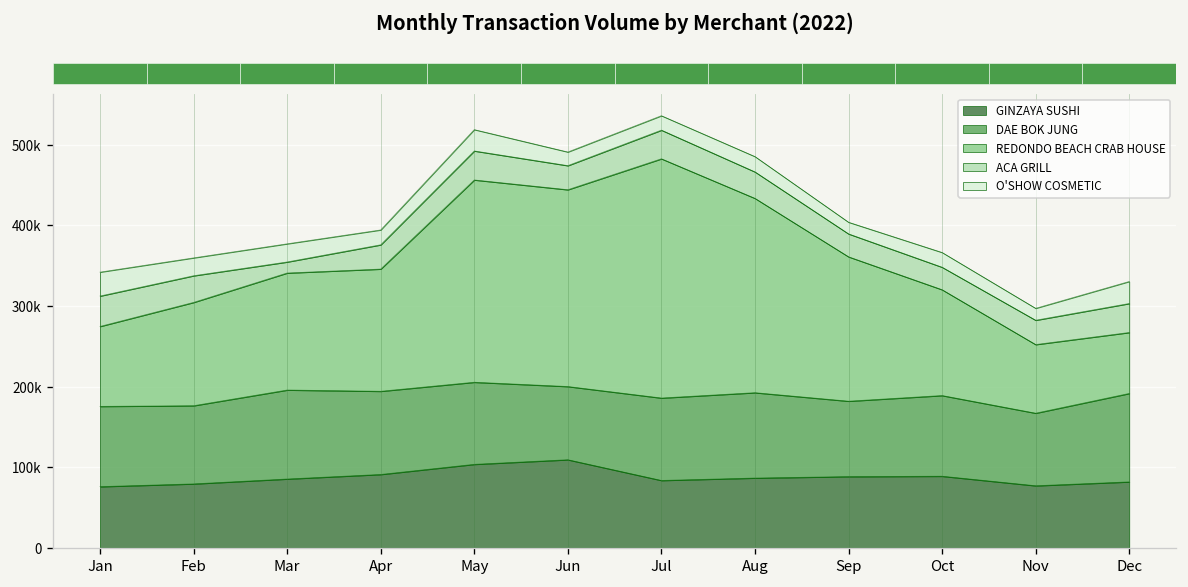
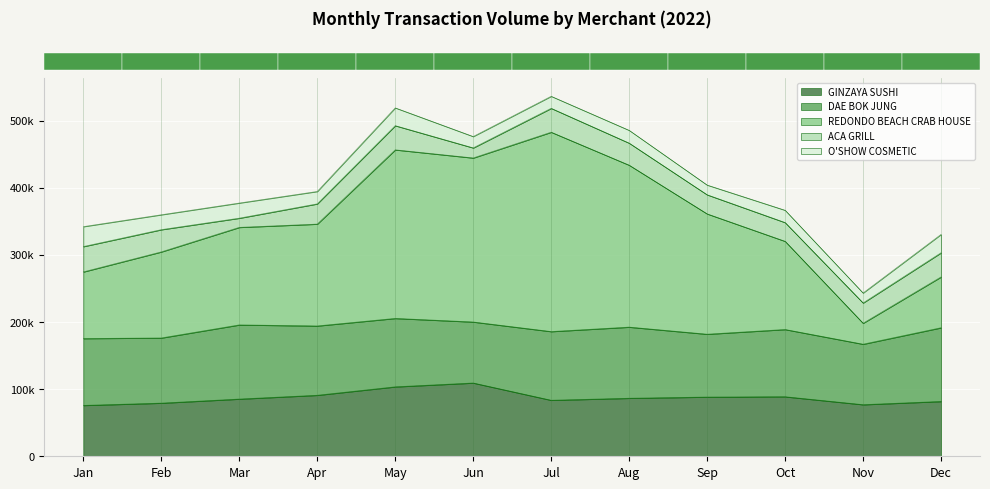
ACA GRILL, Jun: 30000 -> 20000
REDONDO BEACH CRAB HOUSE, Nov: 90000 -> 30000
